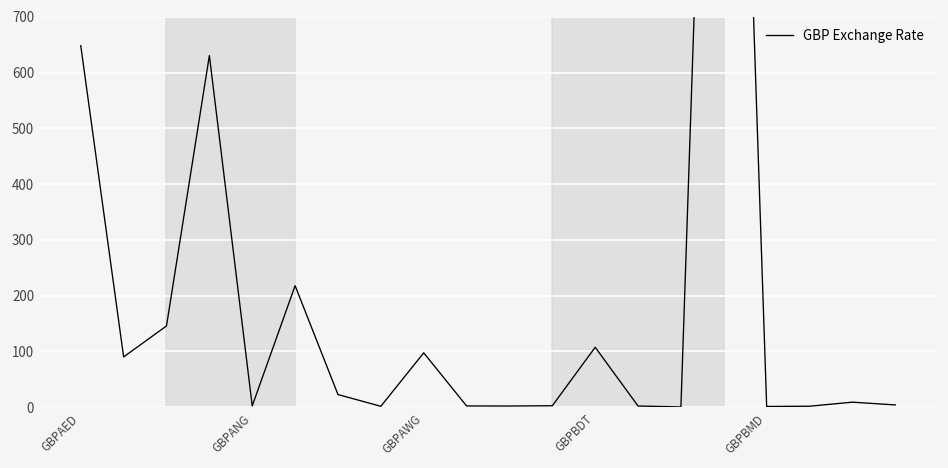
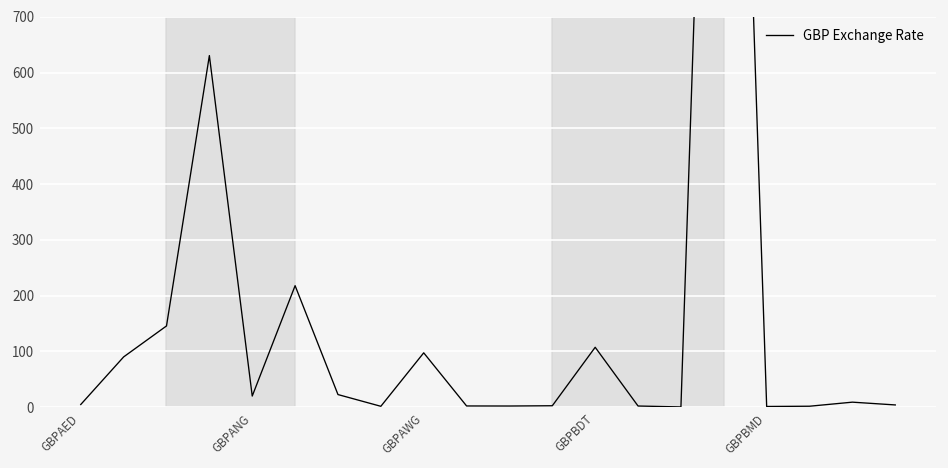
GBPAED: 650 -> 0
GBPANG: 0 -> 20
